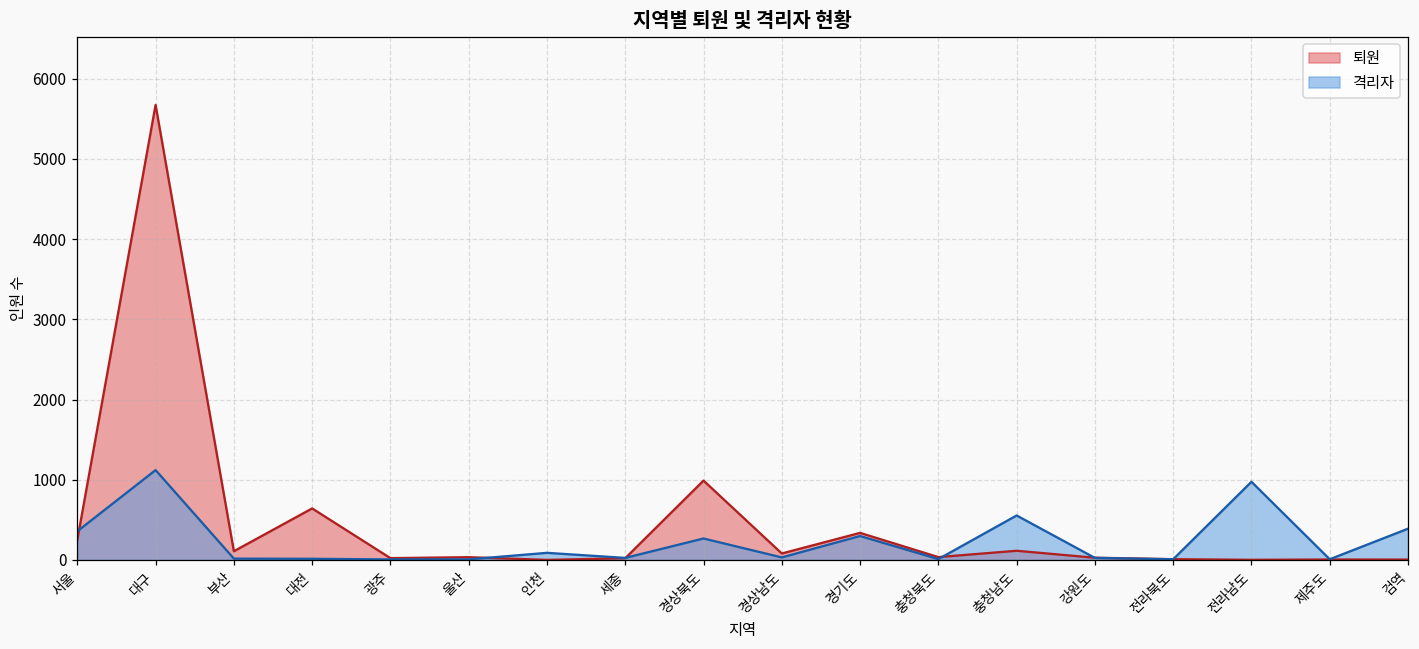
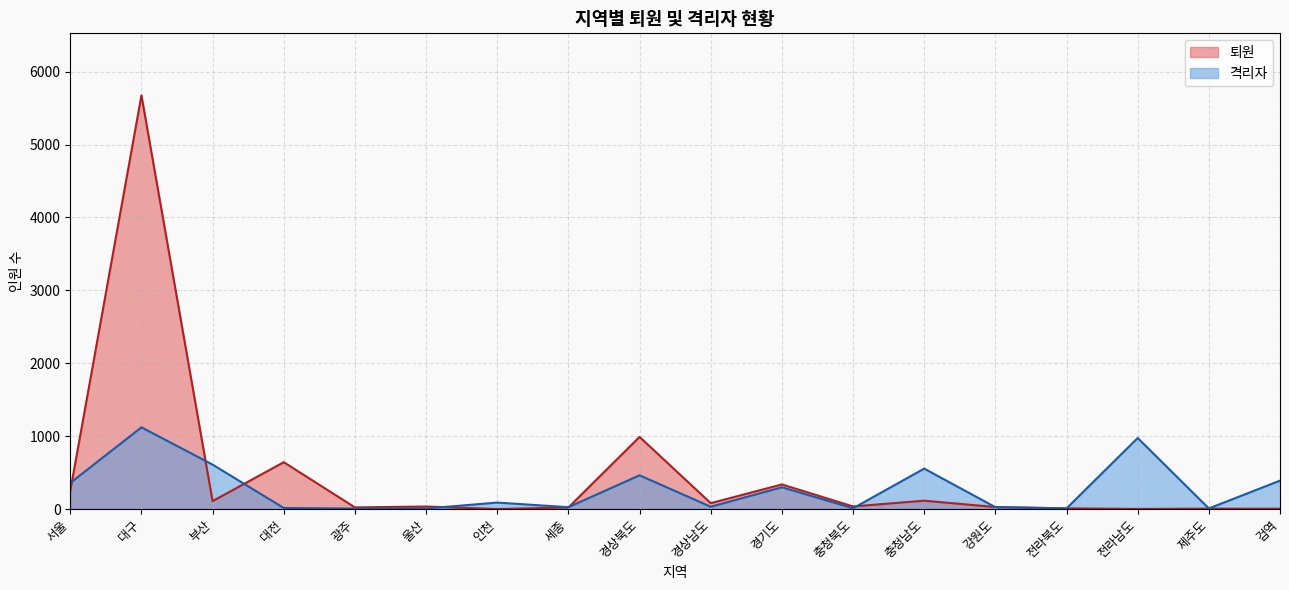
격리자, 부산: 0 -> 600
격리자, 경상북도: 300 -> 500
